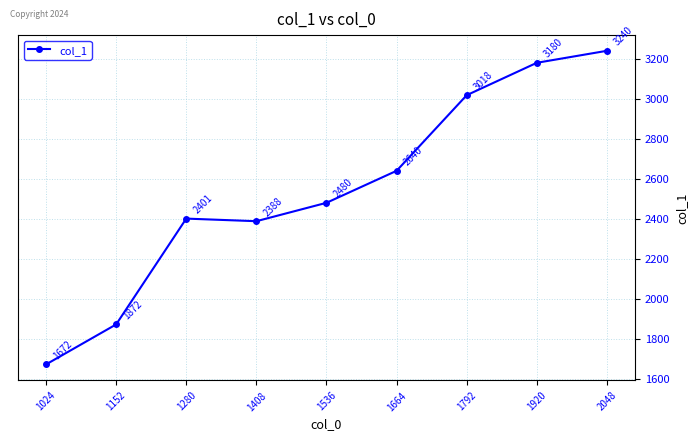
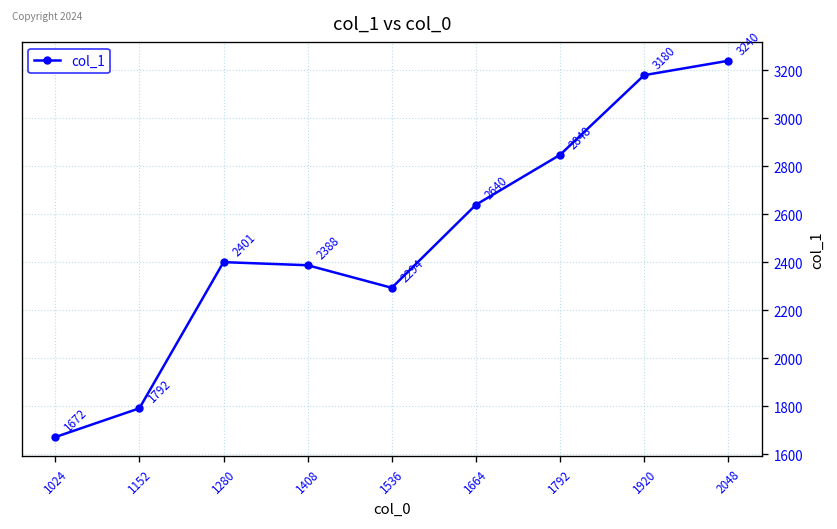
1152: 1872 -> 1792
1536: 2480 -> 2294
1792: 3018 -> 2848
